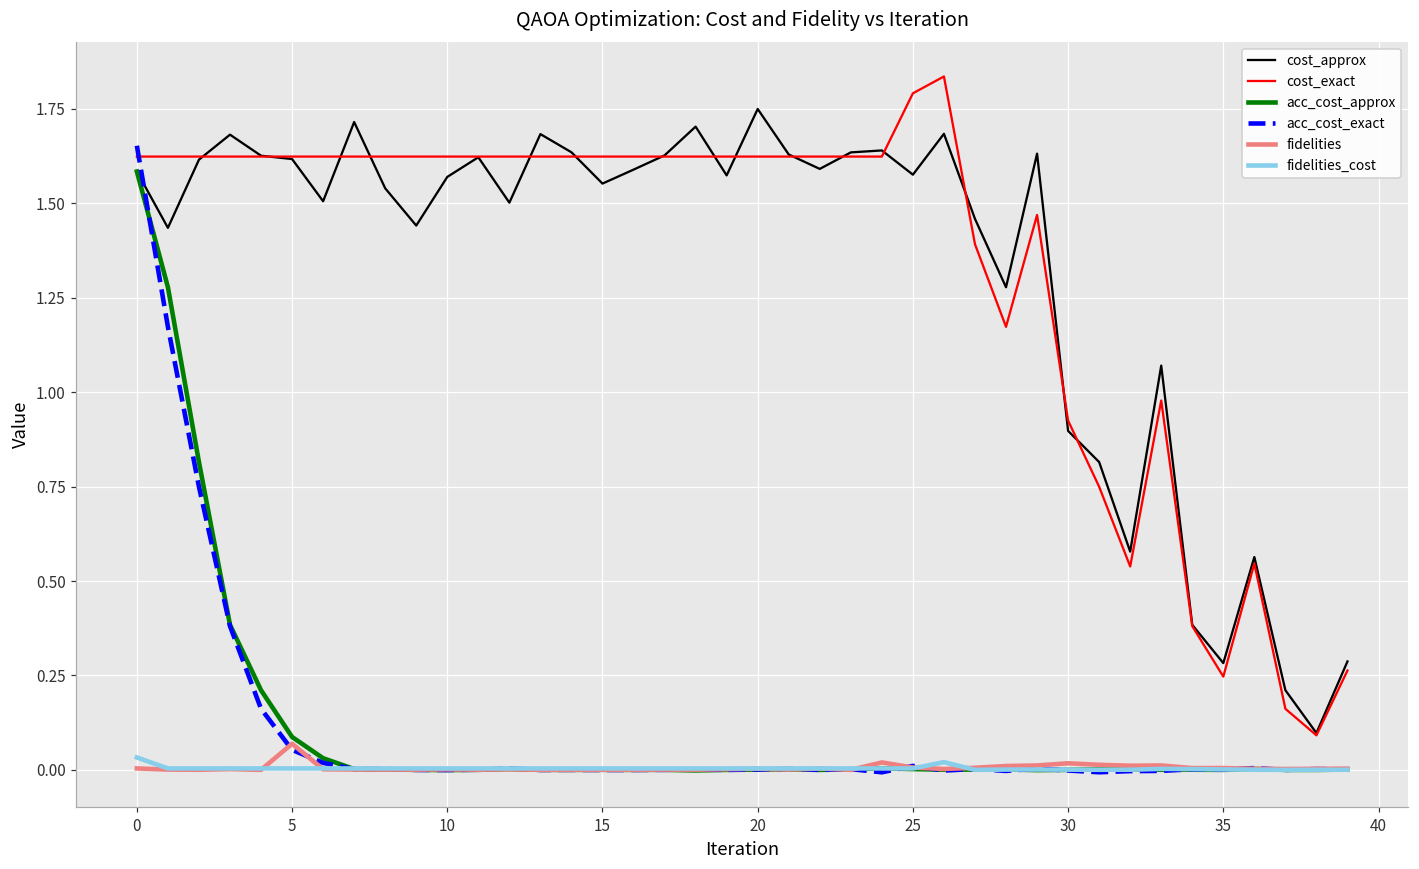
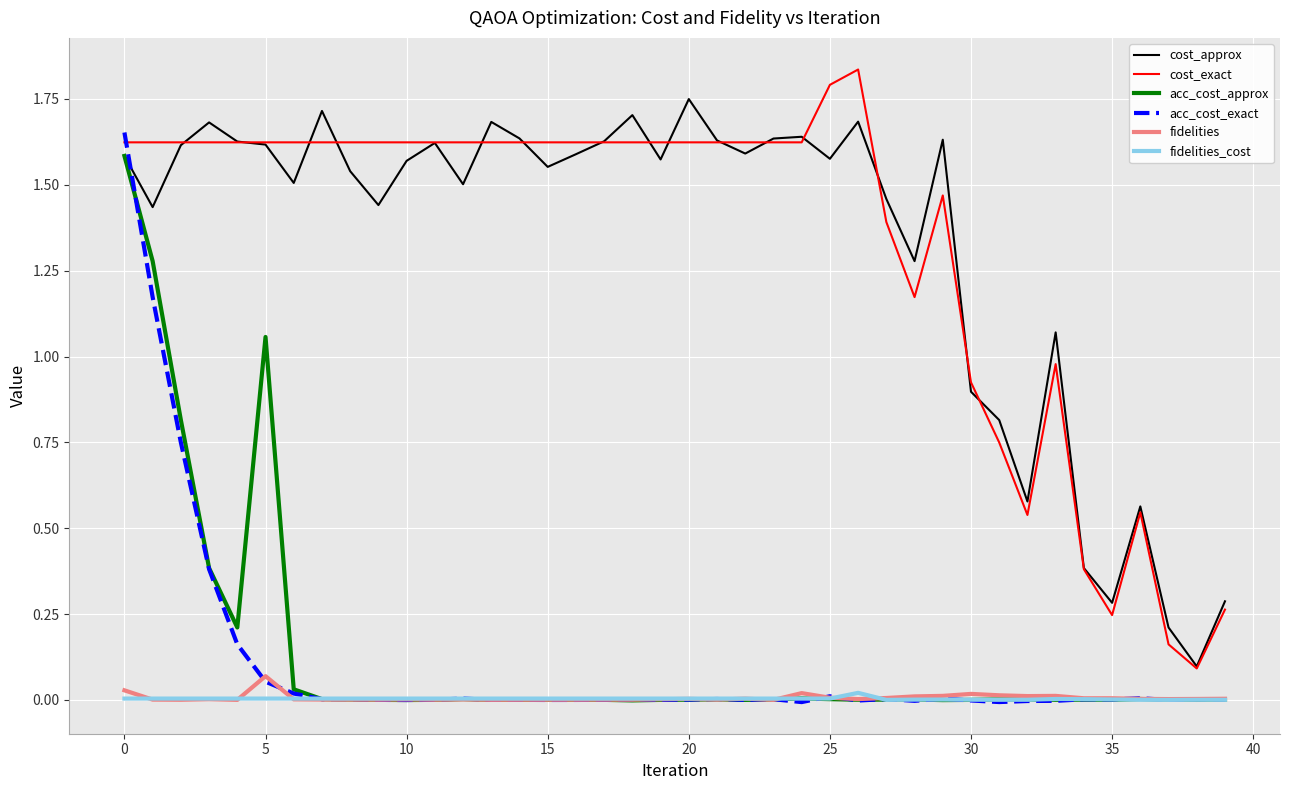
fidelities, 0: 0.00 -> 0.03
fidelities_cost, 0: 0.03 -> 0.00
acc_cost_approx, 5: 0.09 -> 1.06
